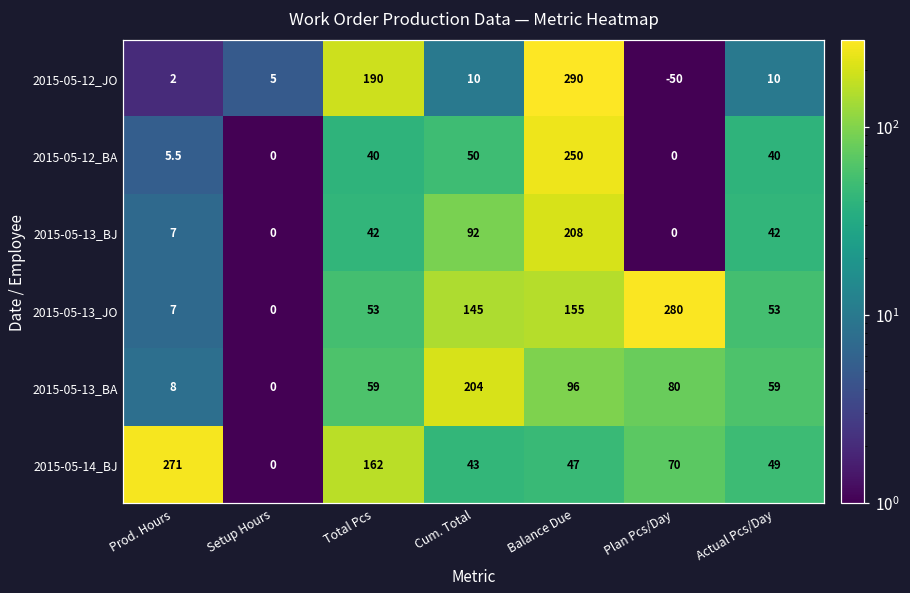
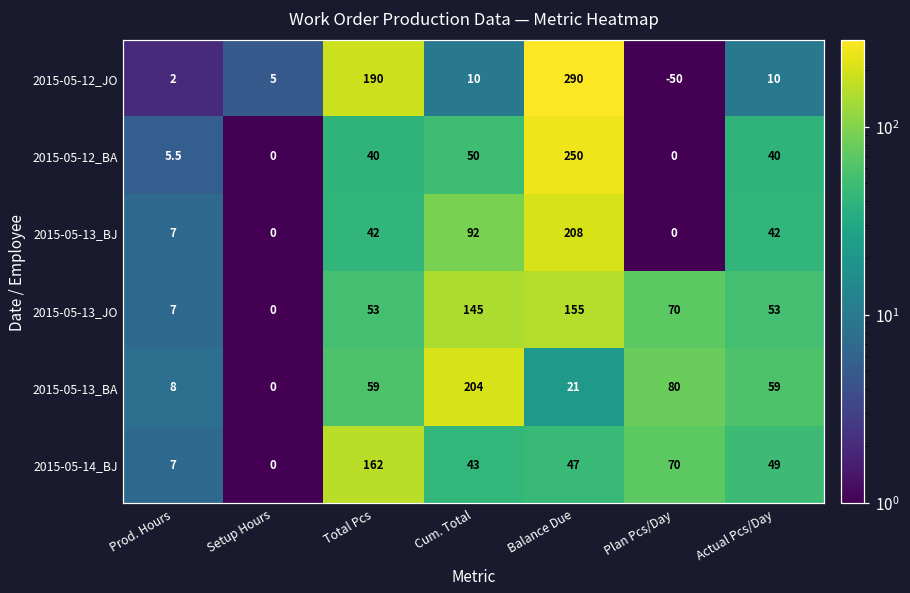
2015-05-13_JO, Plan Pcs/Day: 280 -> 70
2015-05-13_BA, Balance Due: 96 -> 21
2015-05-14_BJ, Prod. Hours: 271 -> 7
